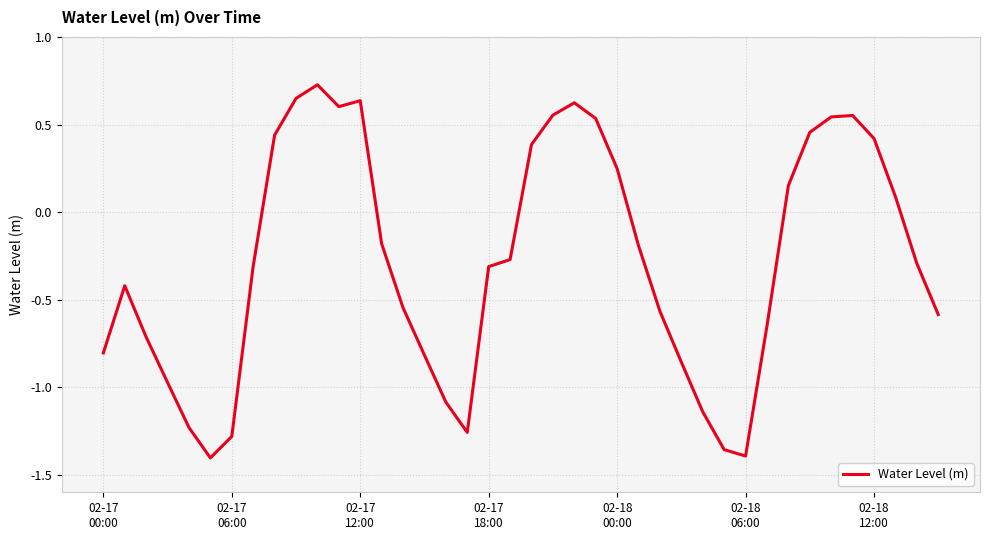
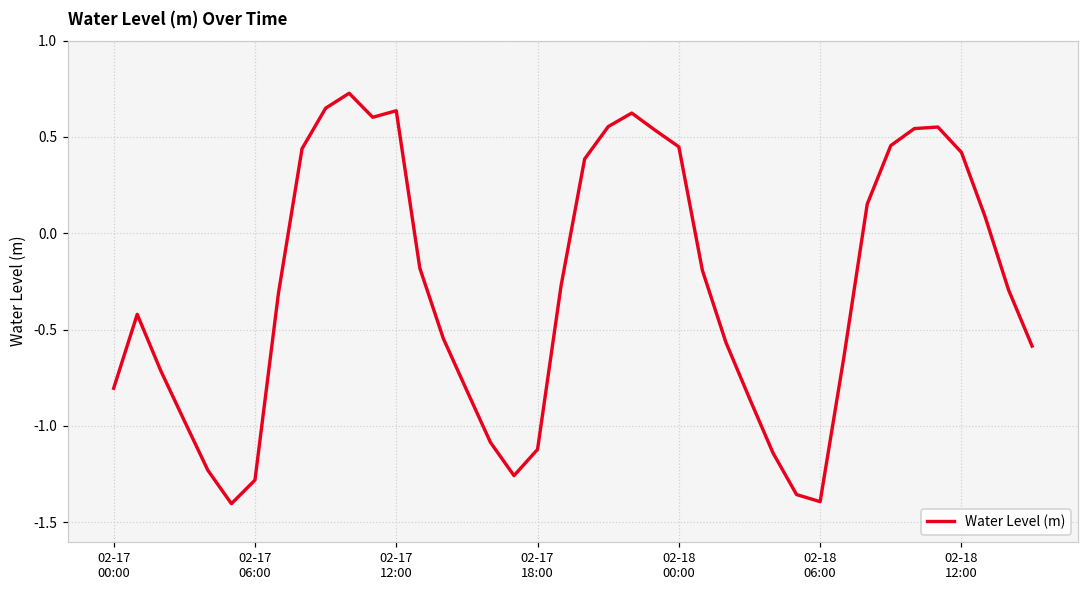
02-17 18:00: -0.31 -> -1.12
02-18 00:00: 0.25 -> 0.45
